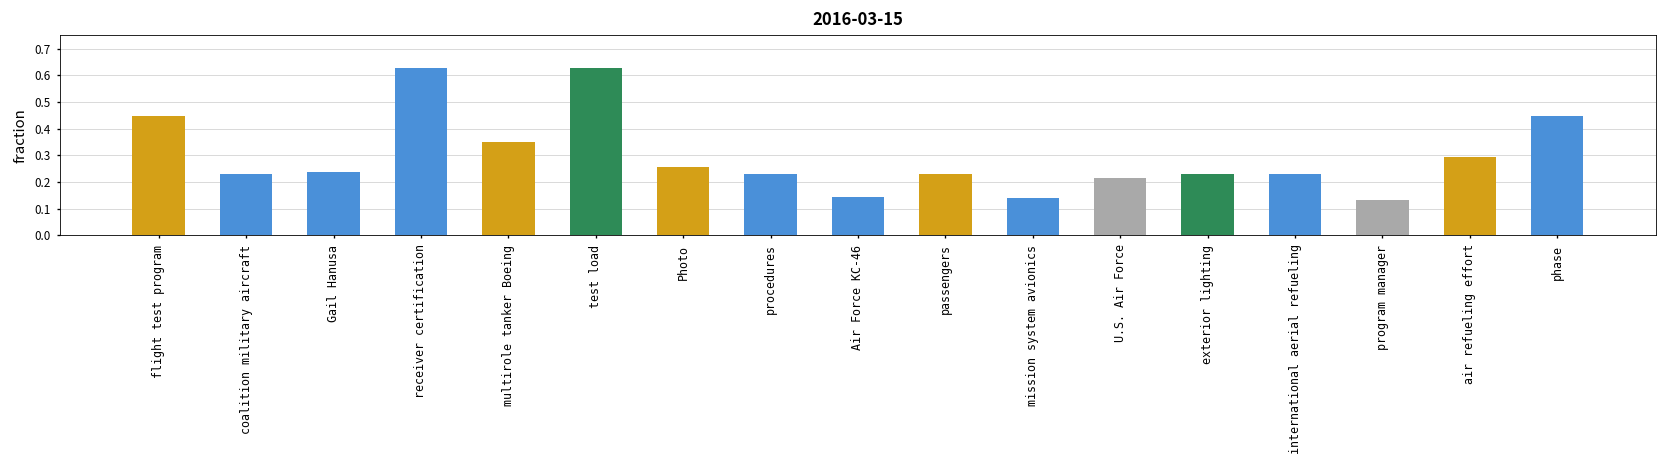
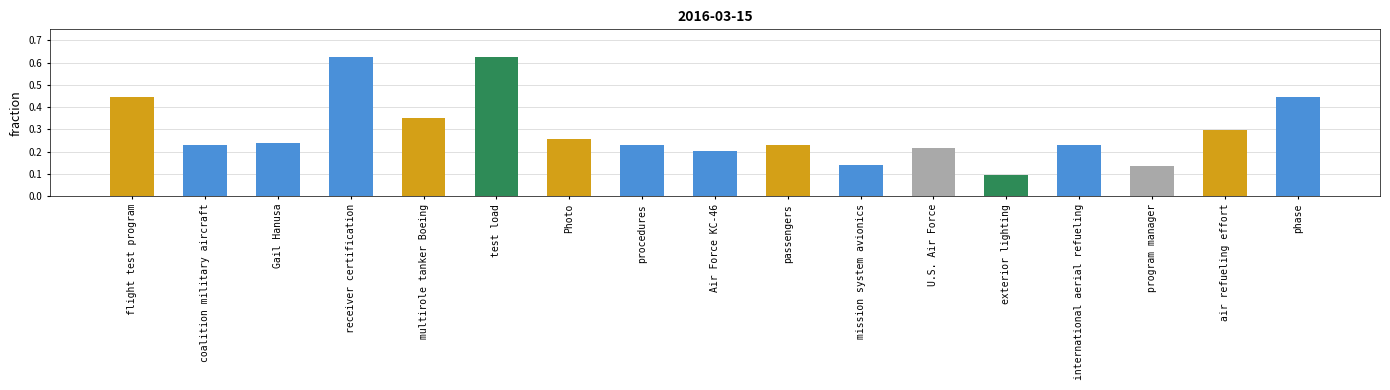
Air Force KC-46: 0.14 -> 0.20
exterior lighting: 0.23 -> 0.10
